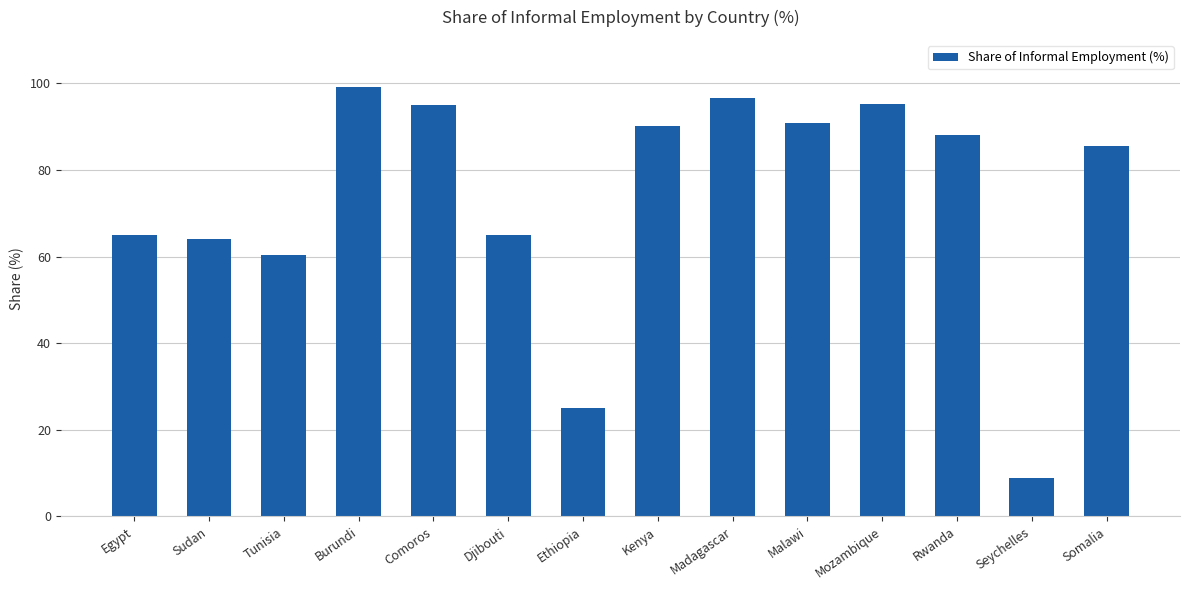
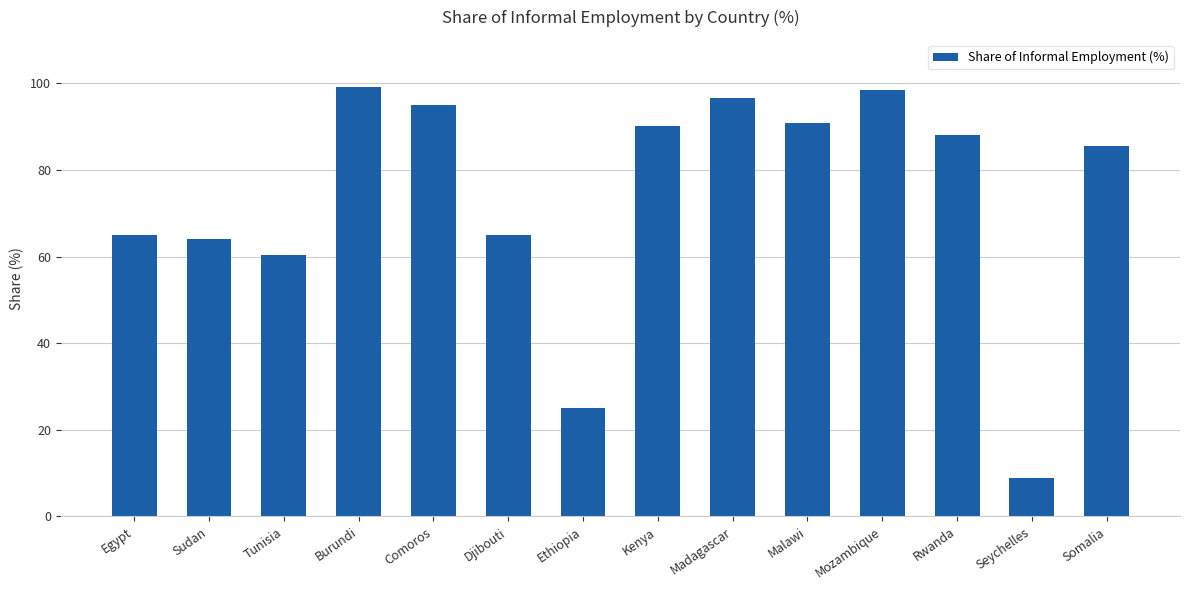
Mozambique: 95 -> 98
